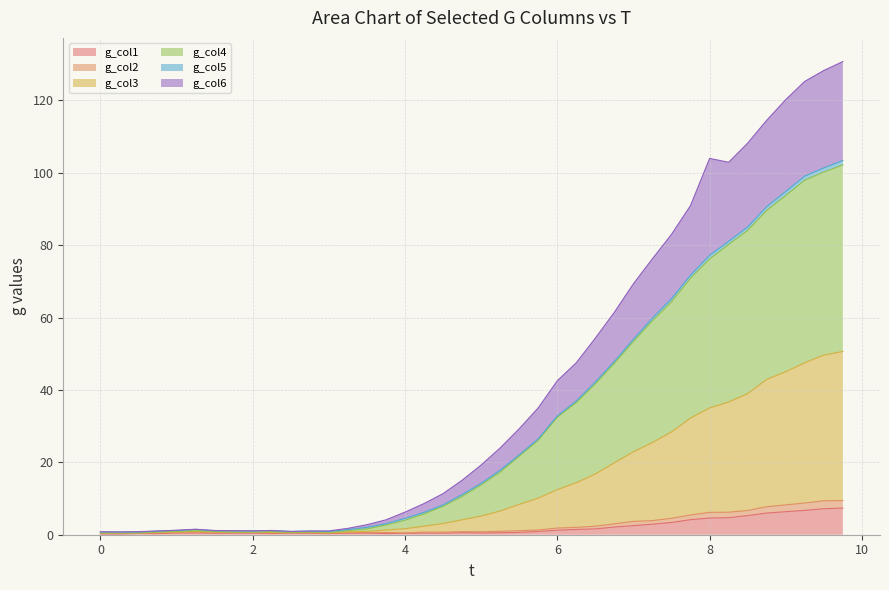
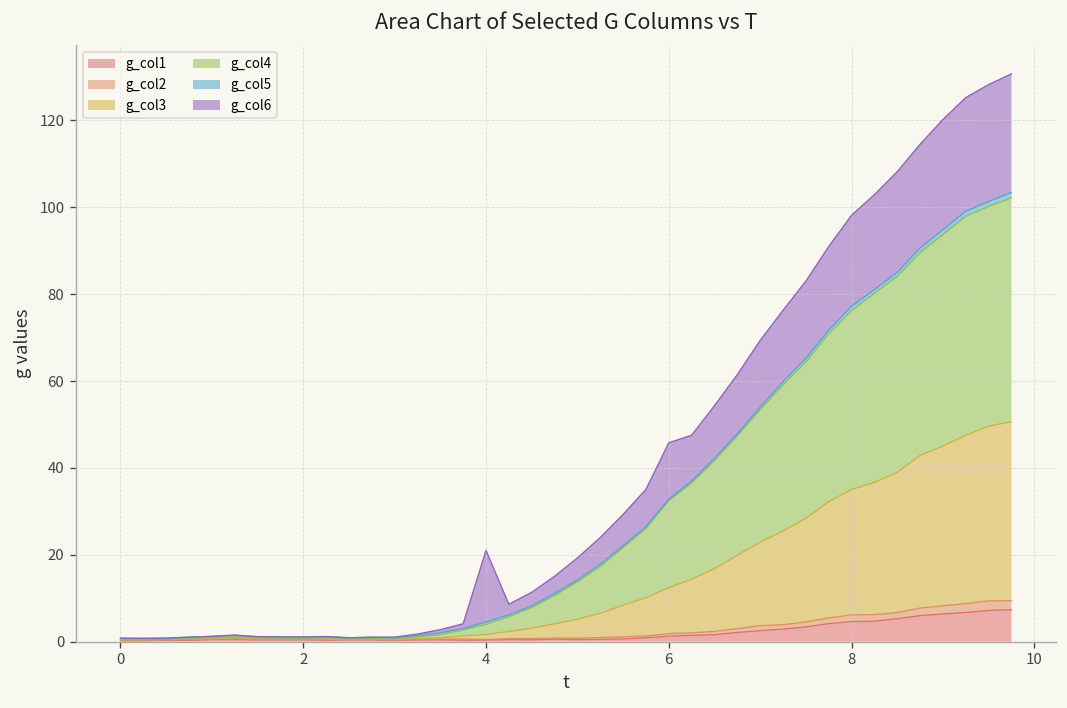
g_col6, 4: 2 -> 17
g_col6, 6: 10 -> 13
g_col6, 8: 27 -> 21
